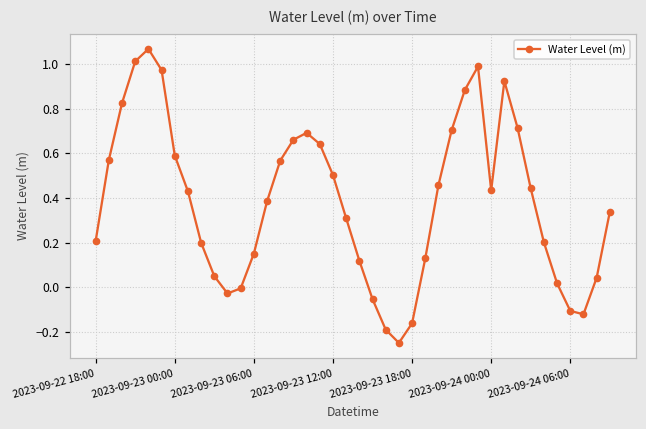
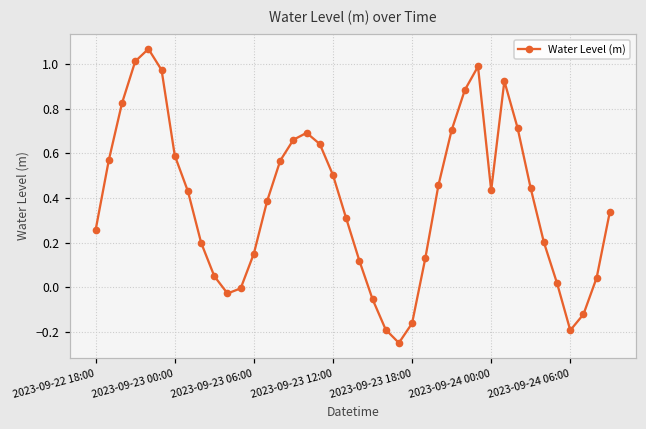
2023-09-22 18:00: 0.21 -> 0.26
2023-09-24 06:00: -0.11 -> -0.19
